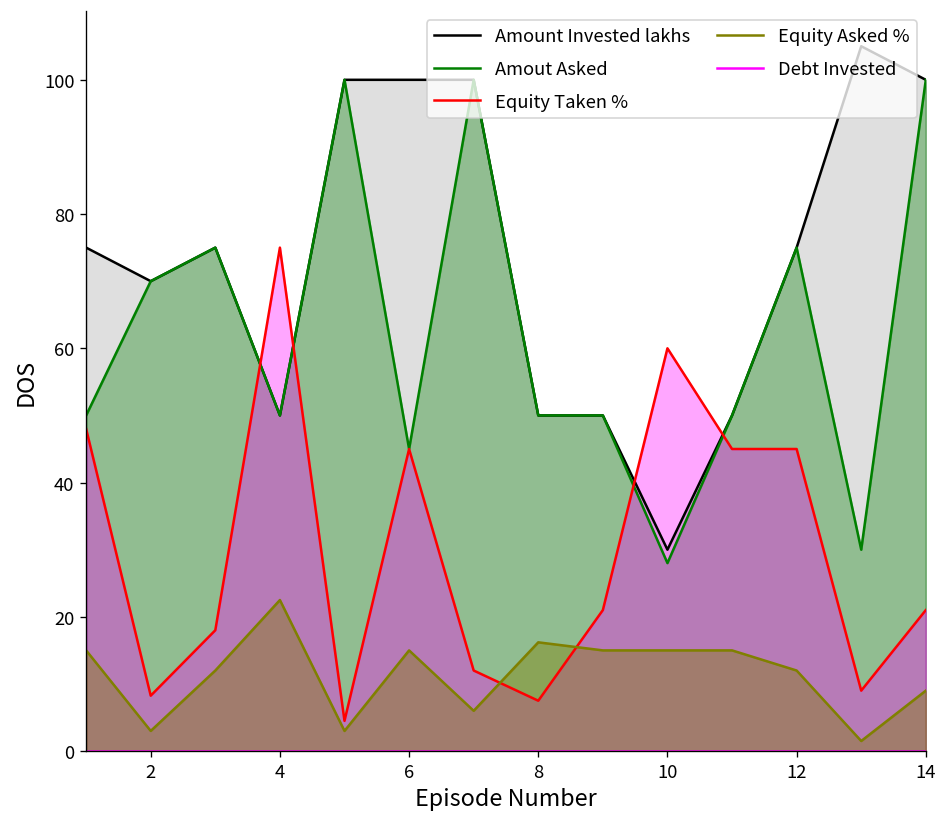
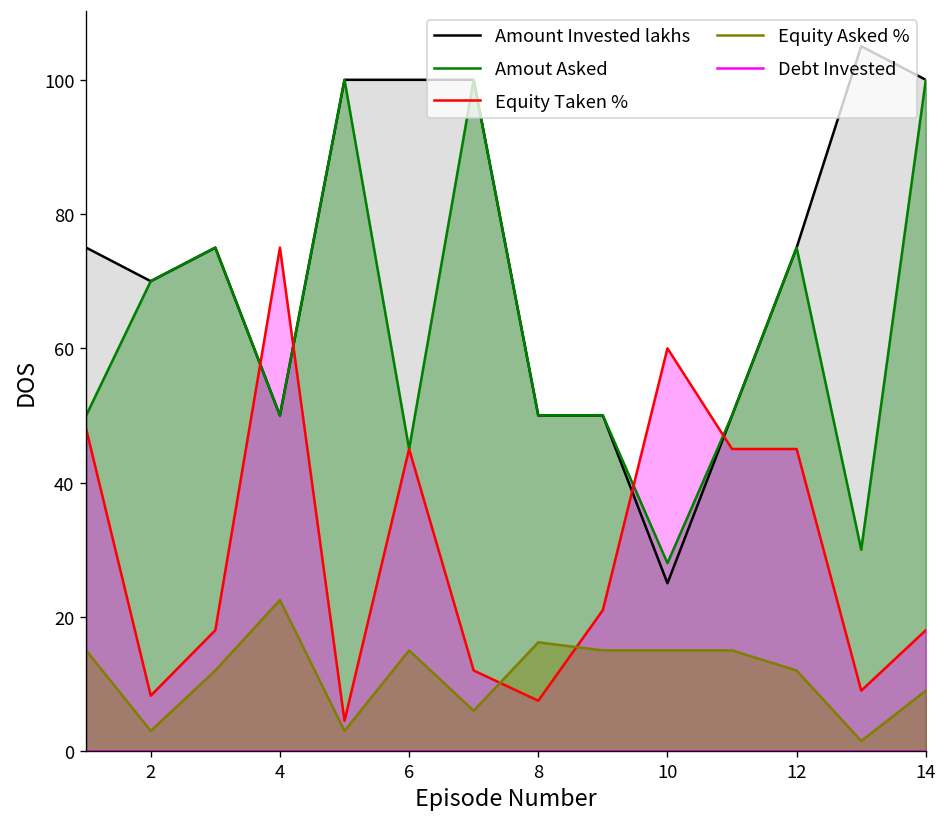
Amount Invested lakhs, 10: 30 -> 25
Equity Taken %, 14: 21 -> 18
